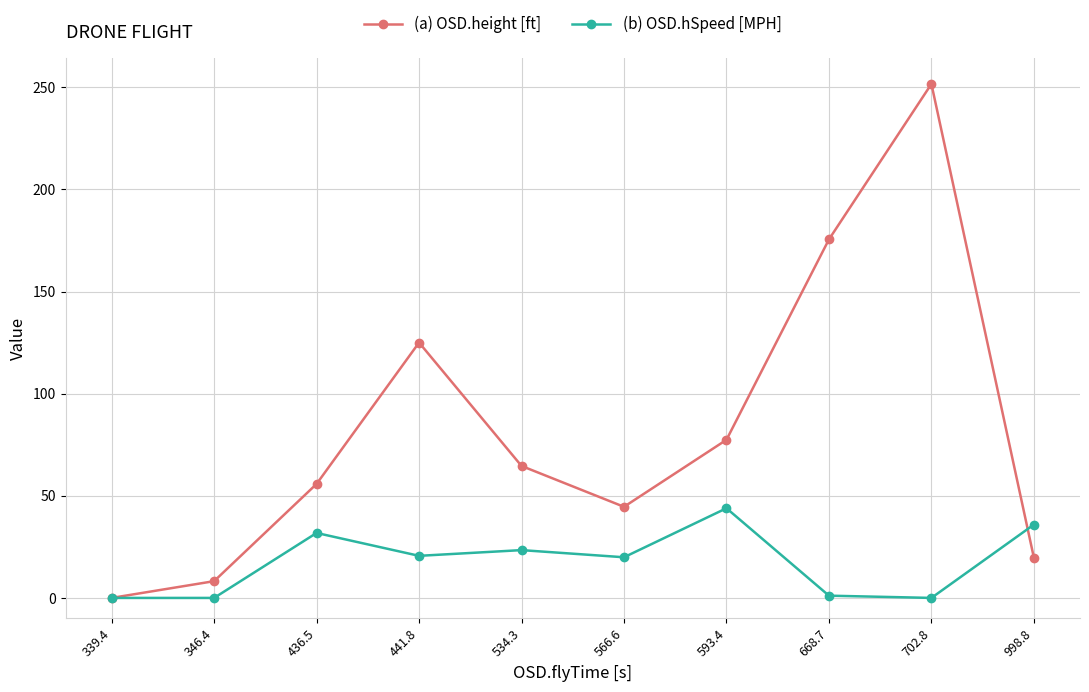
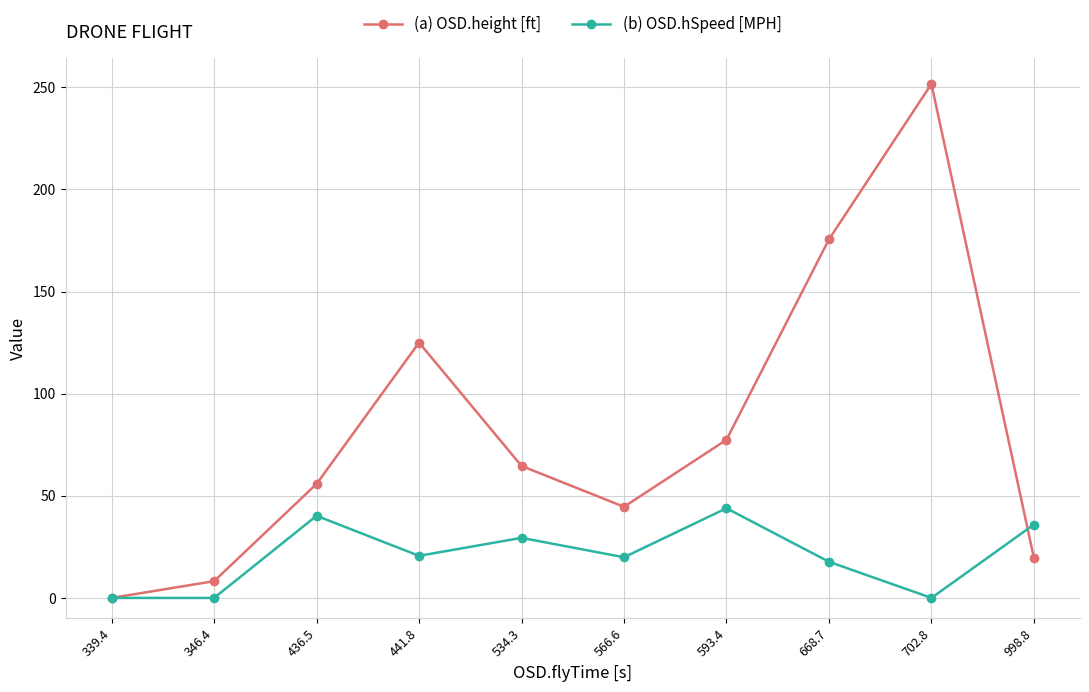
(b) OSD.hSpeed [MPH], 436.5: 32 -> 40
(b) OSD.hSpeed [MPH], 534.3: 23 -> 29
(b) OSD.hSpeed [MPH], 668.7: 1 -> 18
